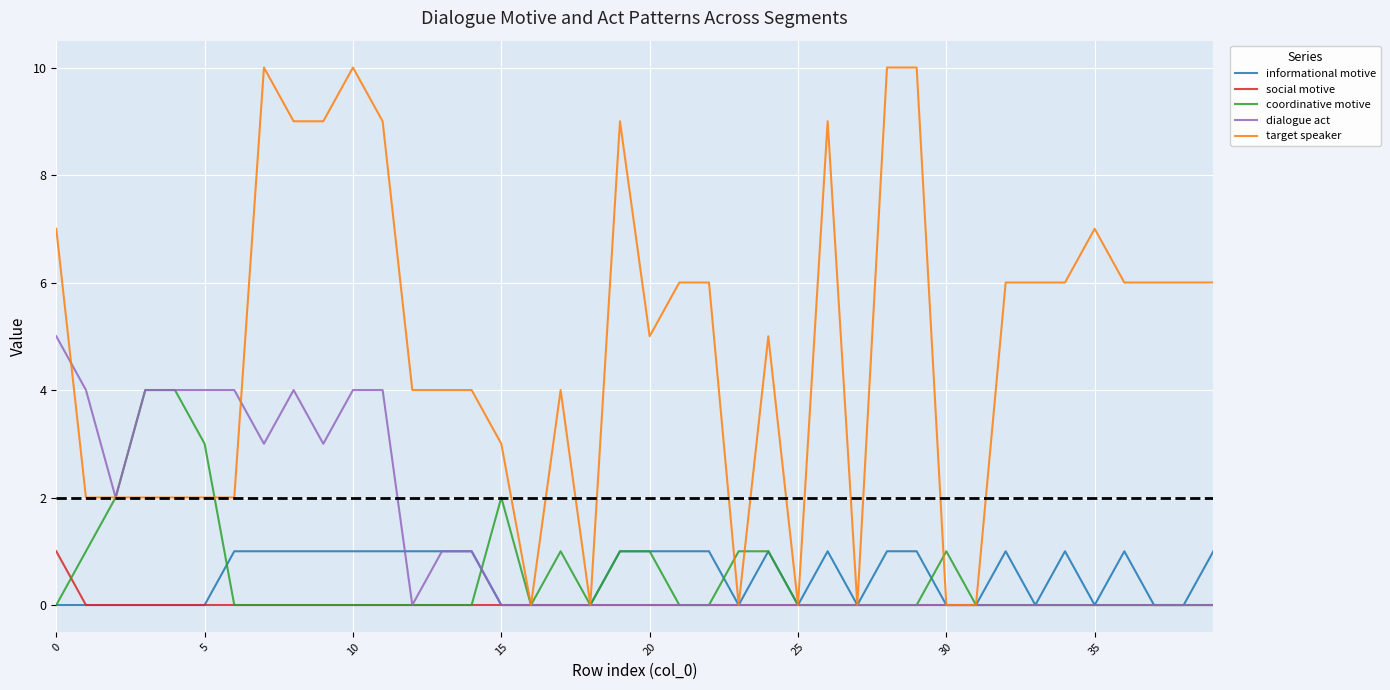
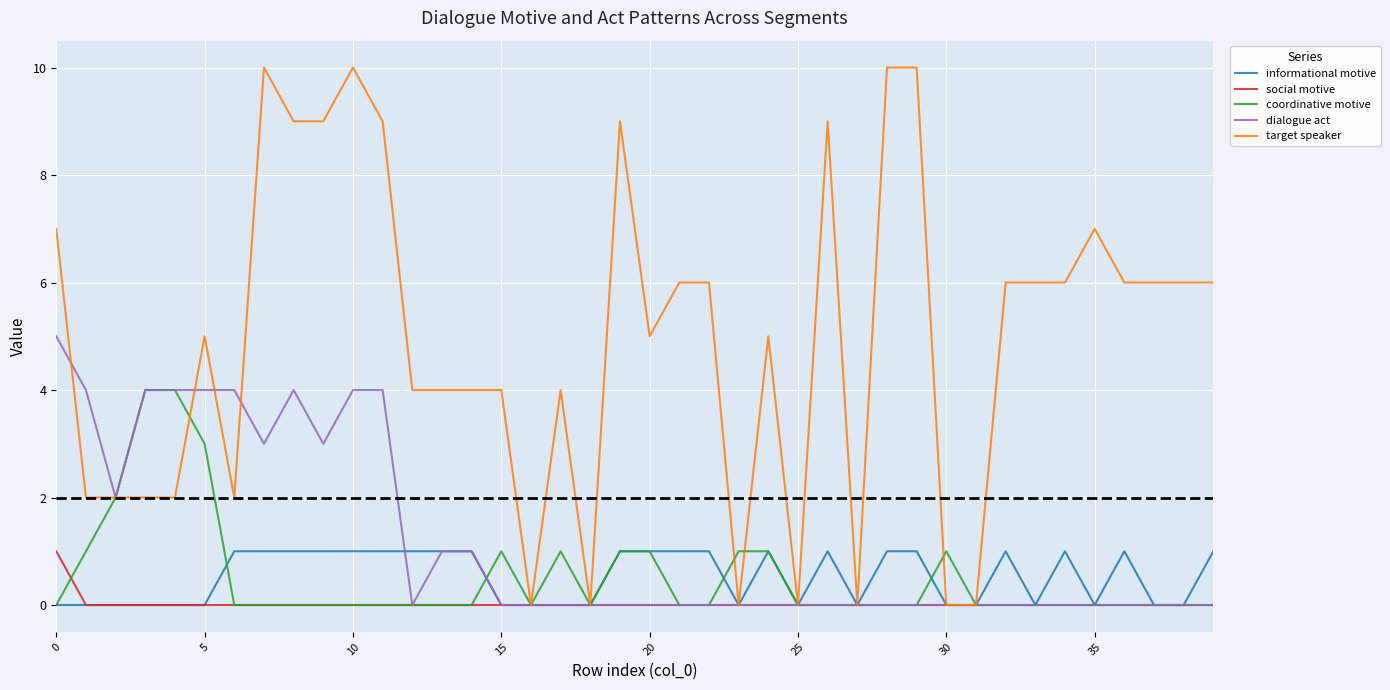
target speaker, 5: 2 -> 5
coordinative motive, 15: 2 -> 1
target speaker, 15: 3 -> 4
